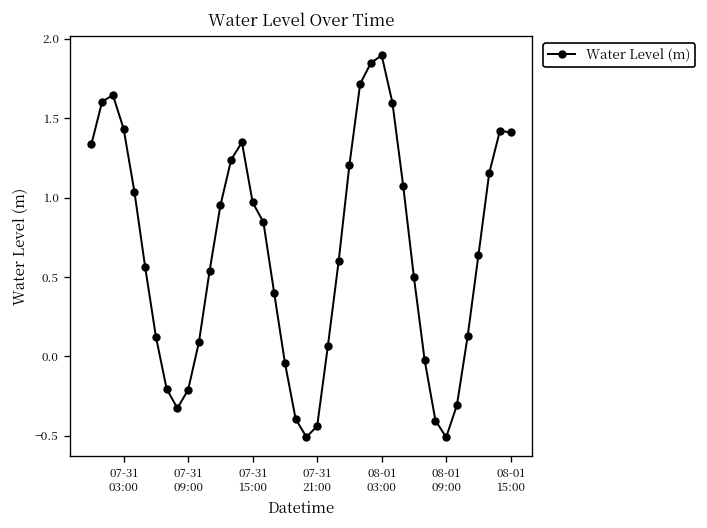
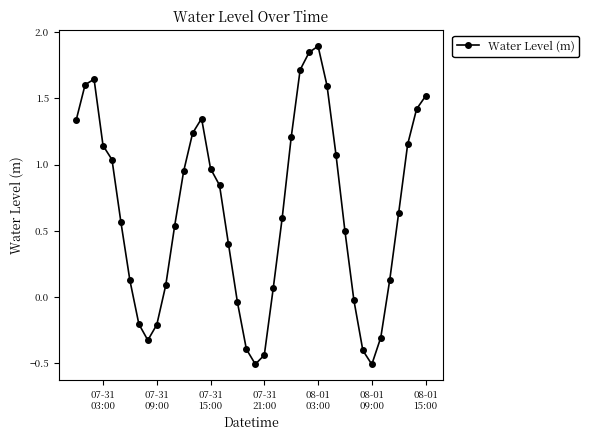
07-31 03:00: 1.43 -> 1.14
08-01 15:00: 1.41 -> 1.52
